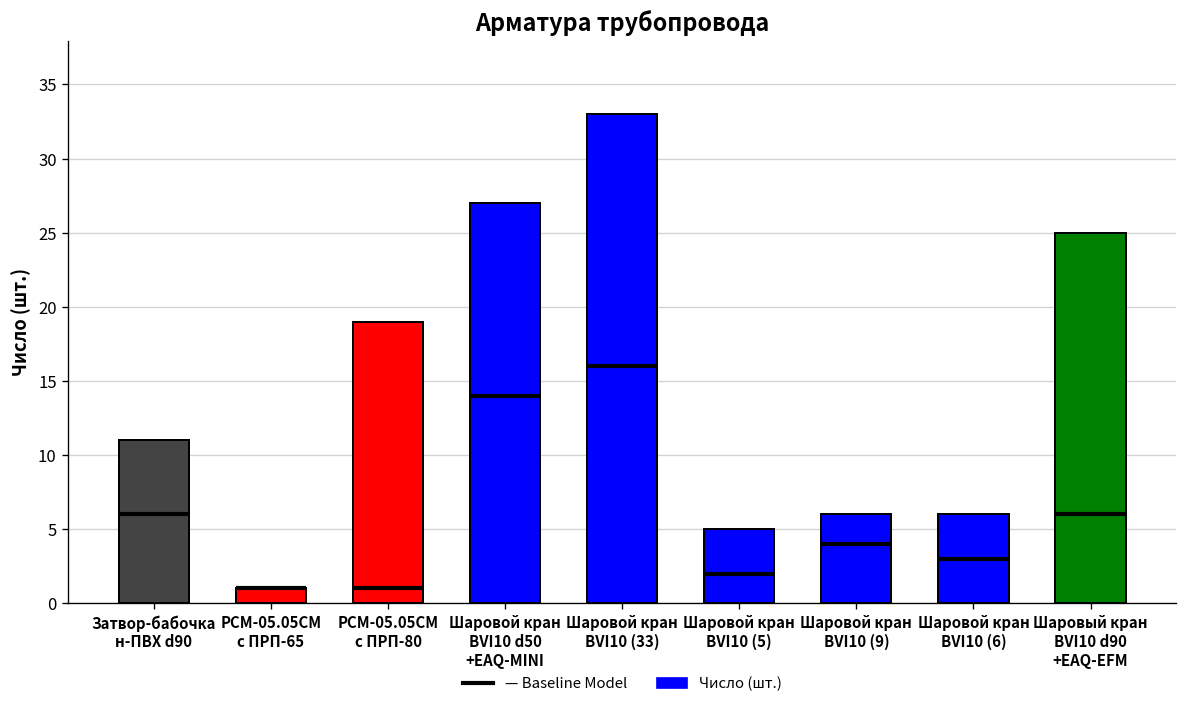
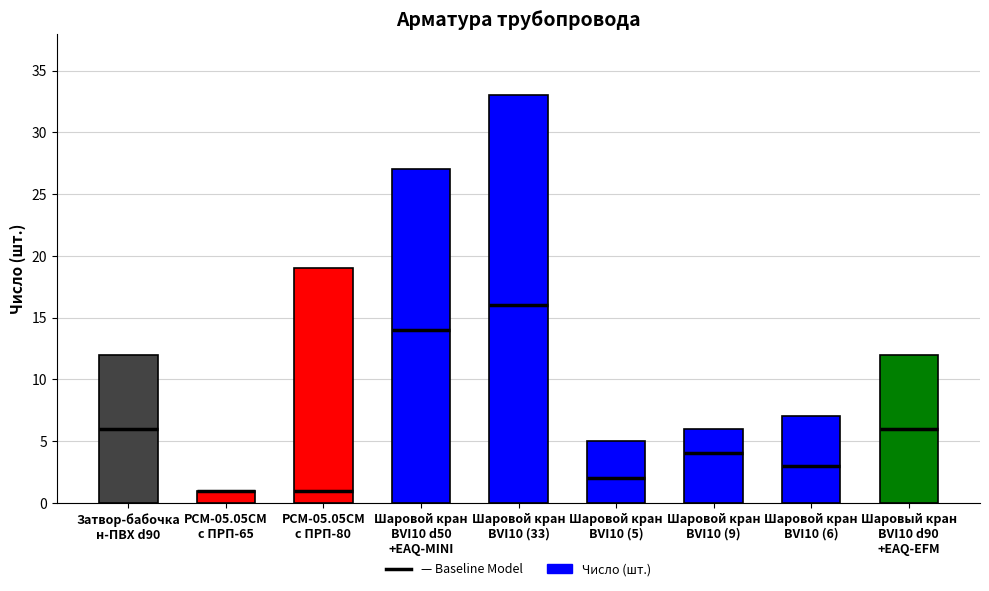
Затвор-бабочка н-ПВХ d90: 11 -> 12
Шаровой кран BVI10 (6): 6 -> 7
Шаровый кран BVI10 d90 +EAQ-EFM: 25 -> 12
